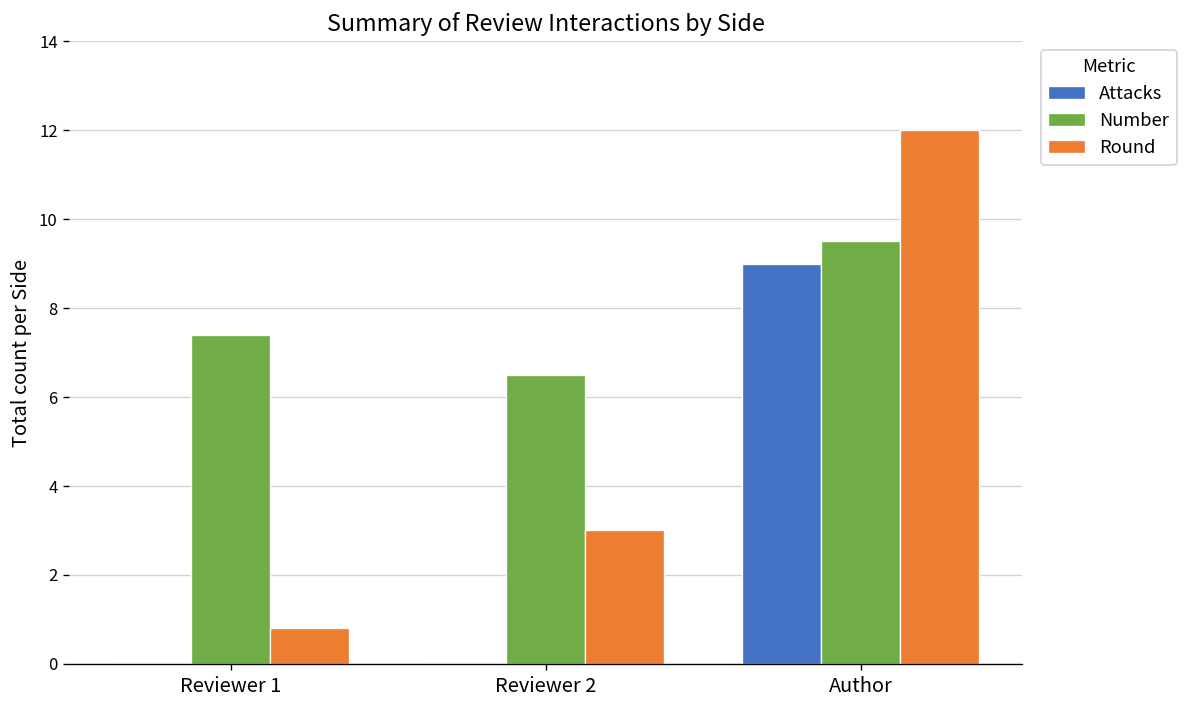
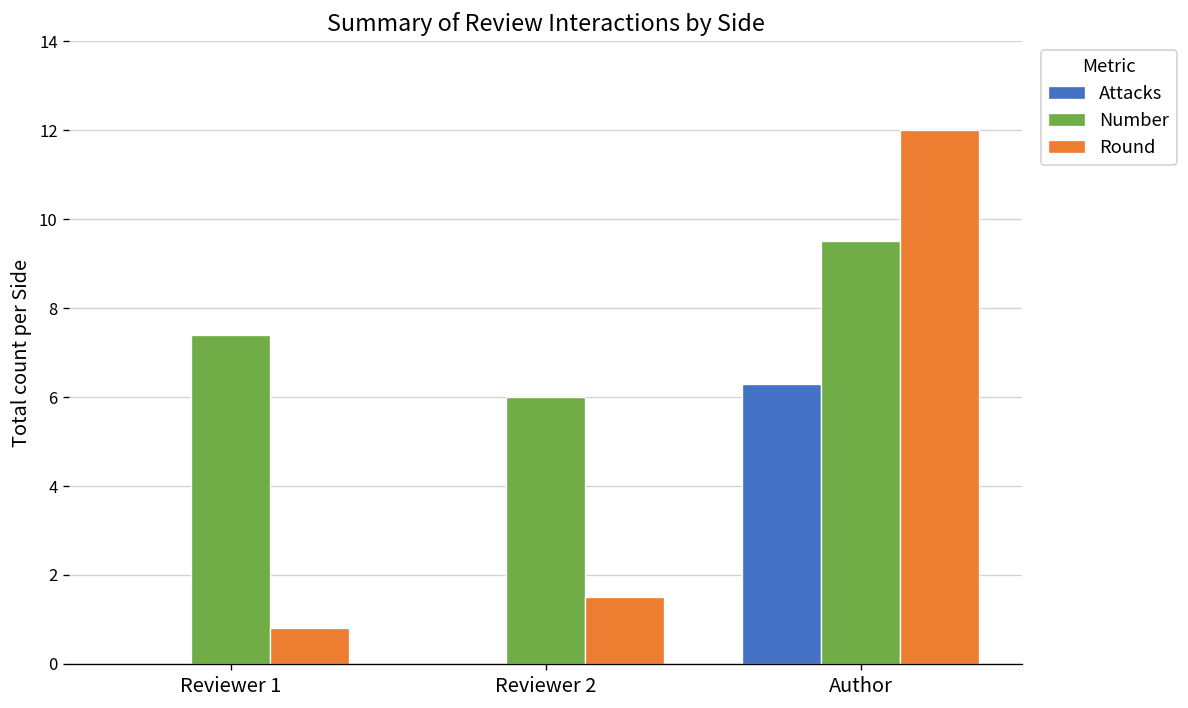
Number, Reviewer 2: 6.5 -> 6.0
Round, Reviewer 2: 3.0 -> 1.5
Attacks, Author: 9.0 -> 6.3
